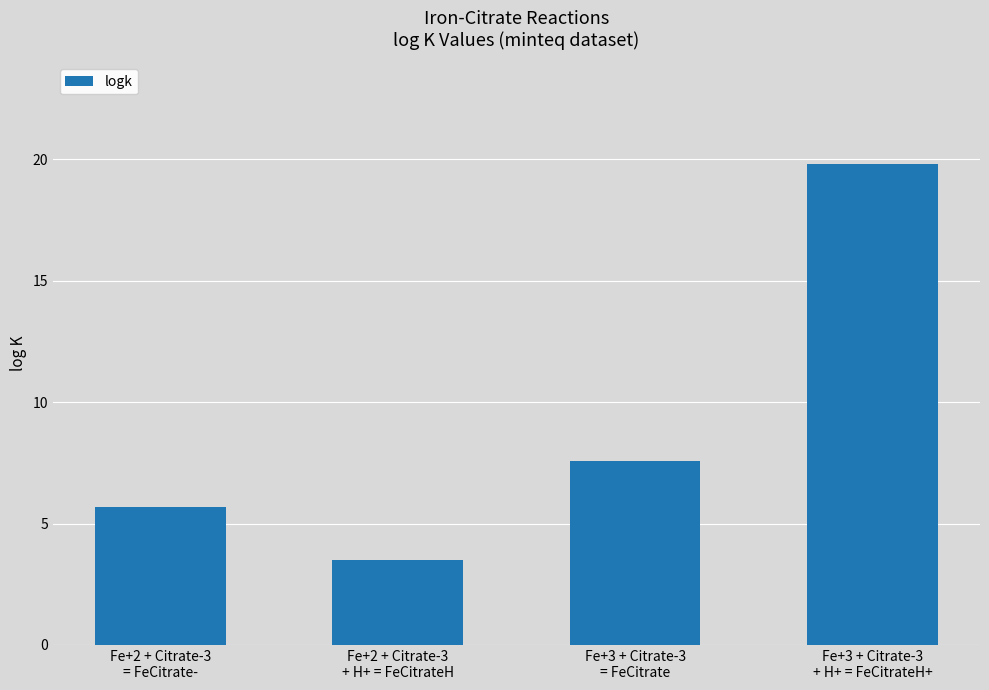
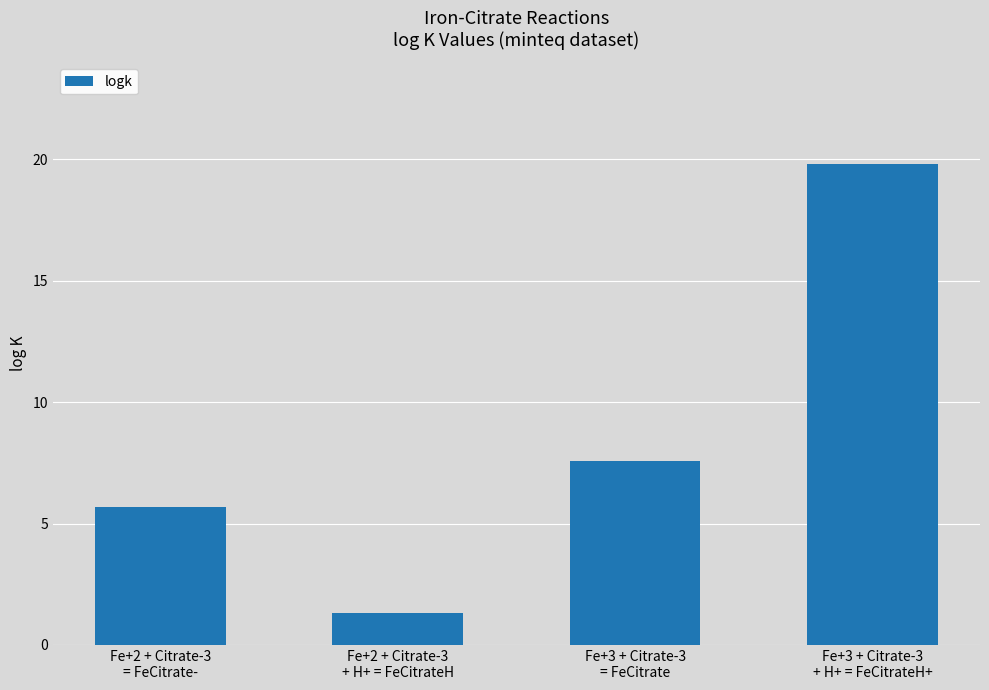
Fe+2 + Citrate-3 + H+ = FeCitrateH: 3.5 -> 1.3
